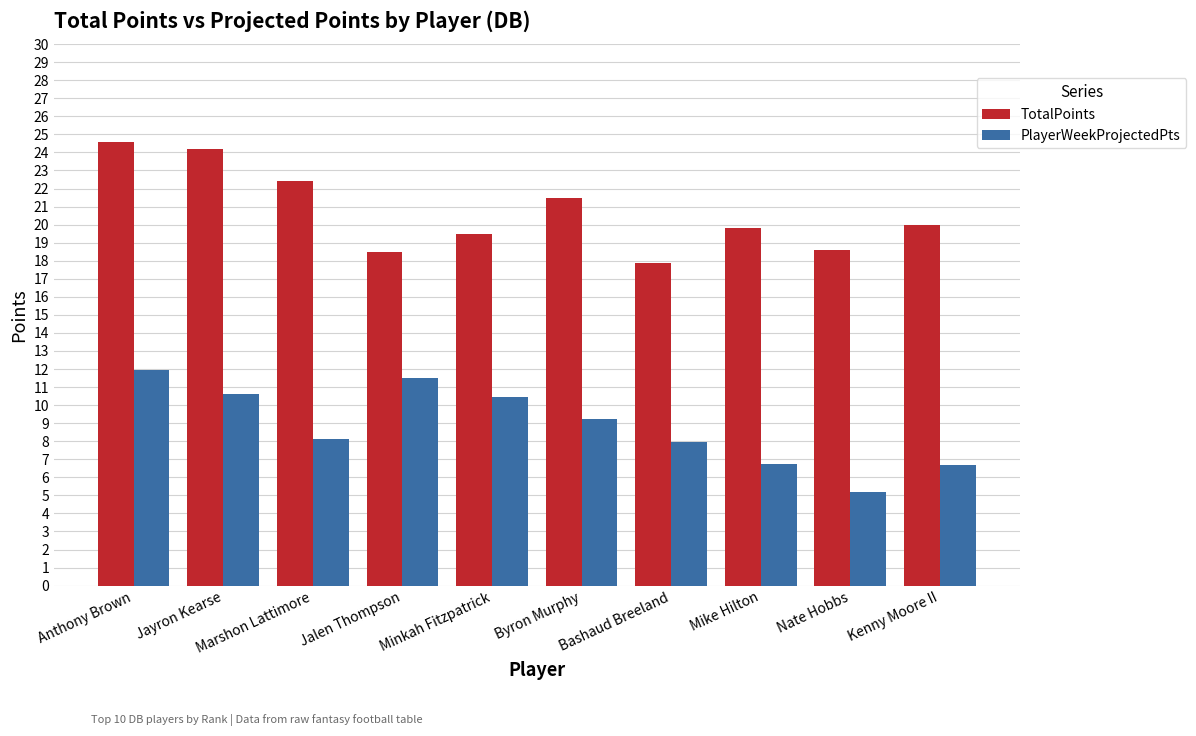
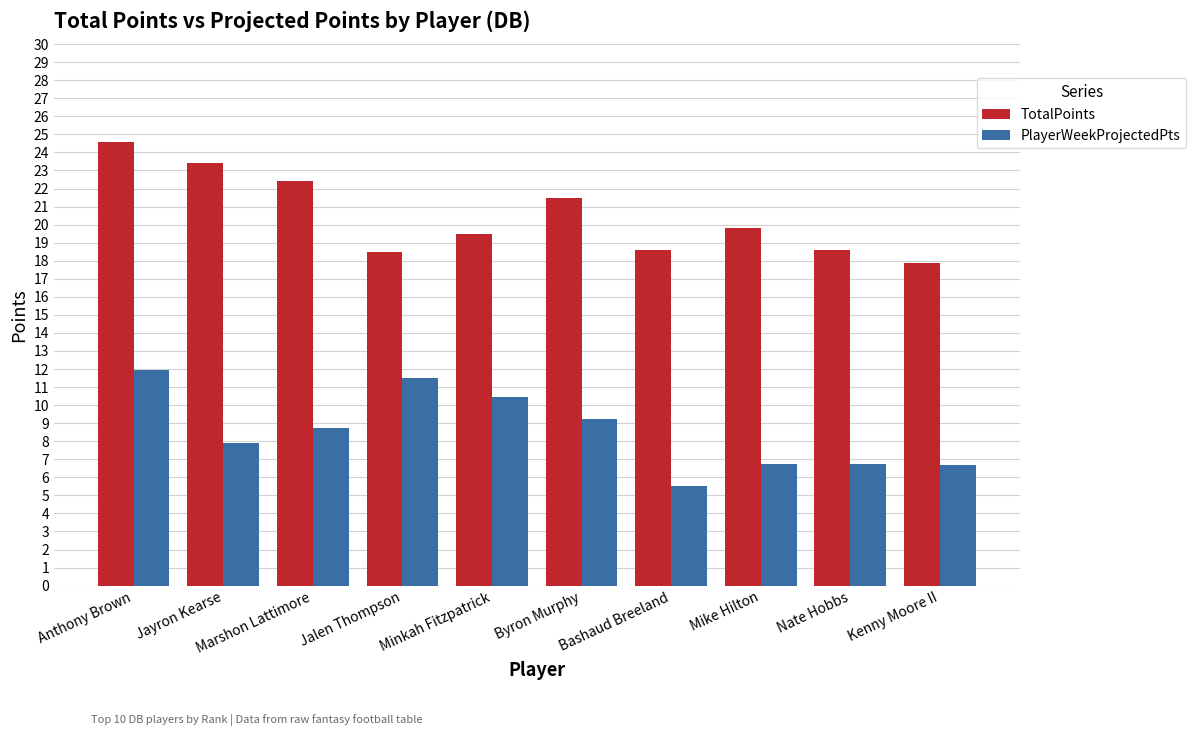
TotalPoints, Jayron Kearse: 24.2 -> 23.4
PlayerWeekProjectedPts, Jayron Kearse: 10.6 -> 7.9
PlayerWeekProjectedPts, Marshon Lattimore: 8.1 -> 8.7
TotalPoints, Bashaud Breeland: 17.9 -> 18.6
PlayerWeekProjectedPts, Bashaud Breeland: 7.9 -> 5.5
PlayerWeekProjectedPts, Nate Hobbs: 5.2 -> 6.7
TotalPoints, Kenny Moore II: 20.0 -> 17.9
